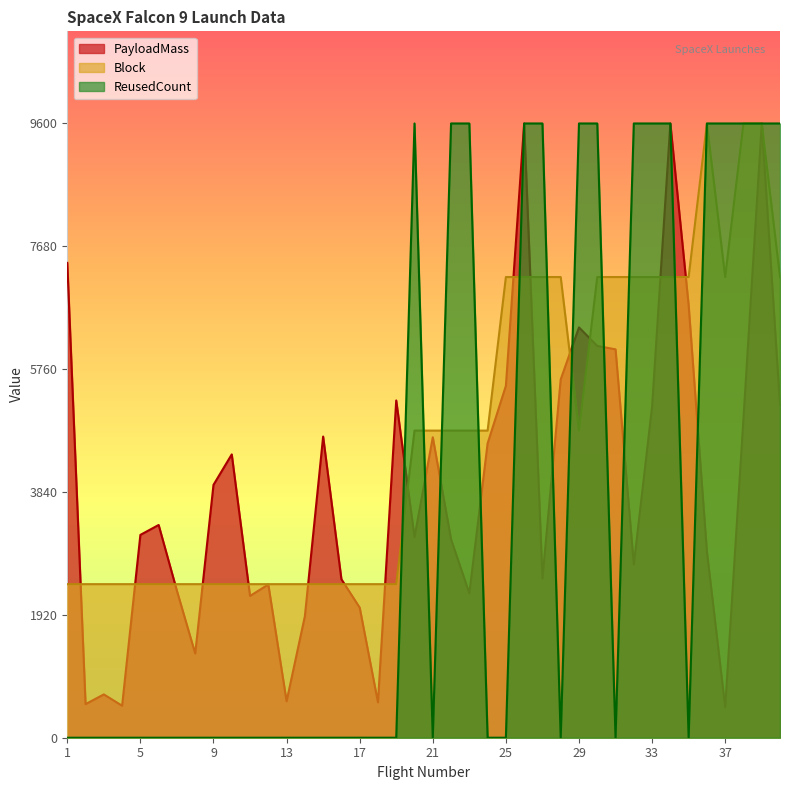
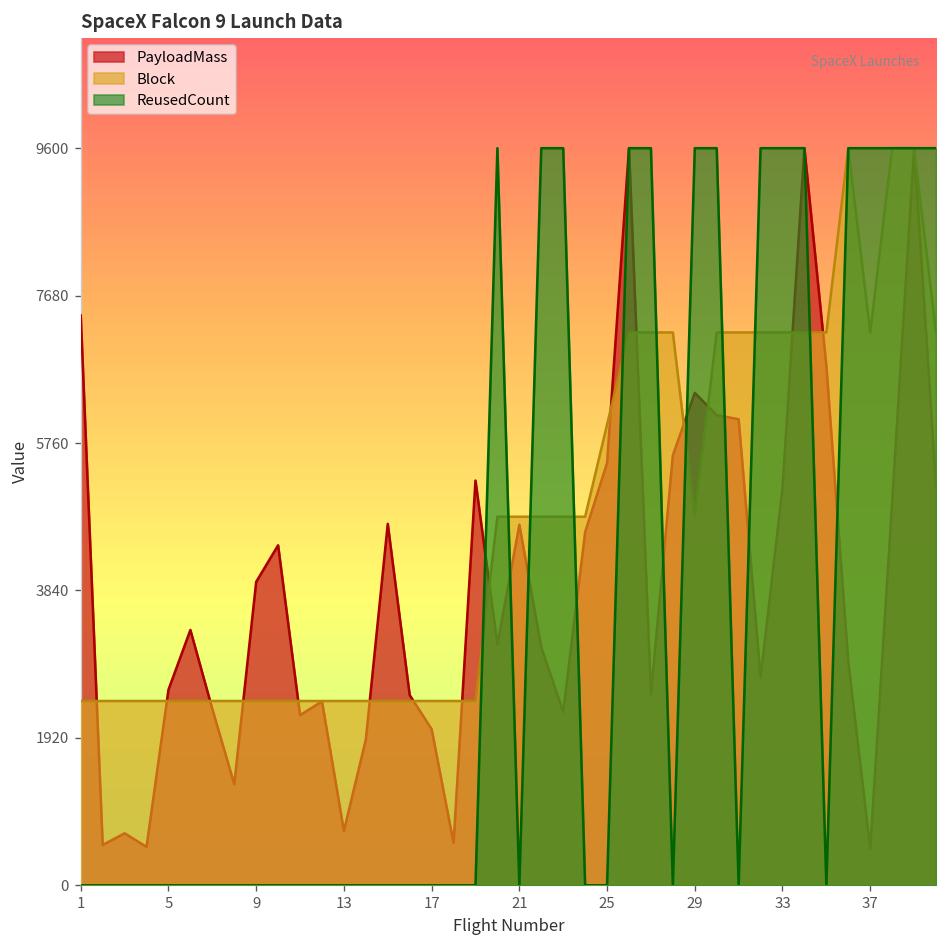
PayloadMass, 5: 3200 -> 2500
PayloadMass, 13: 600 -> 700
Block, 25: 7200 -> 6000
